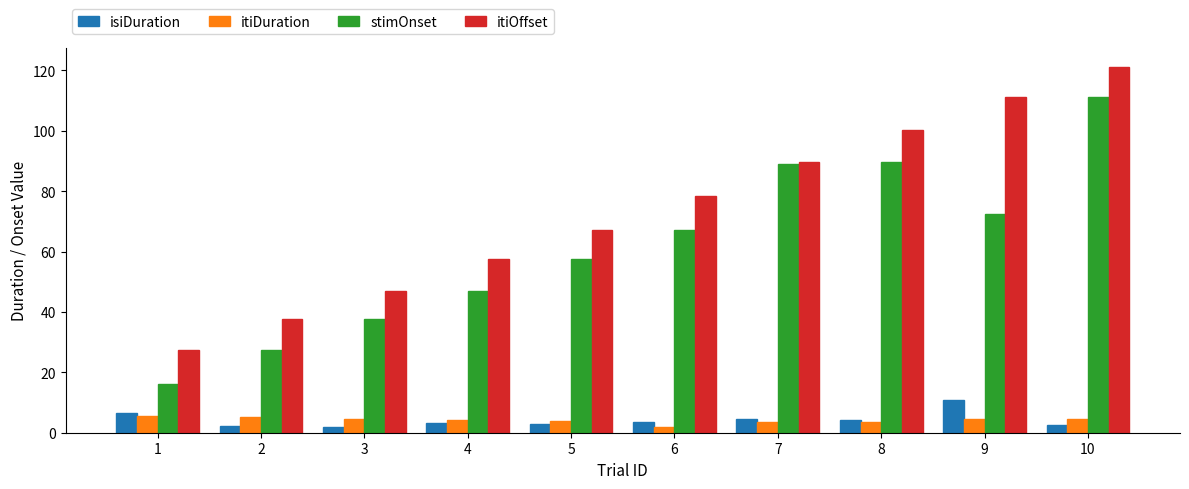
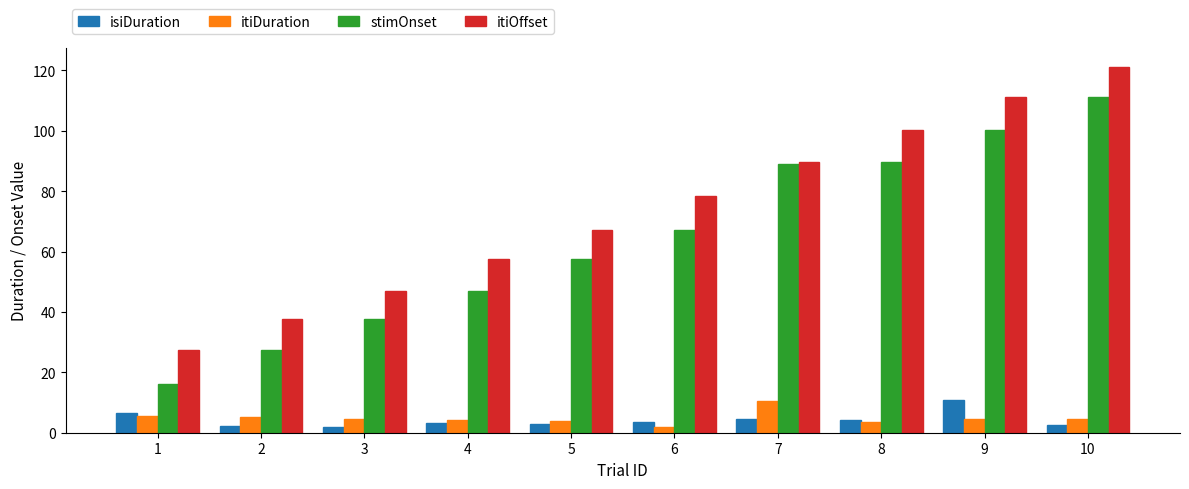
itiDuration, 7: 4 -> 10
stimOnset, 9: 72 -> 100
